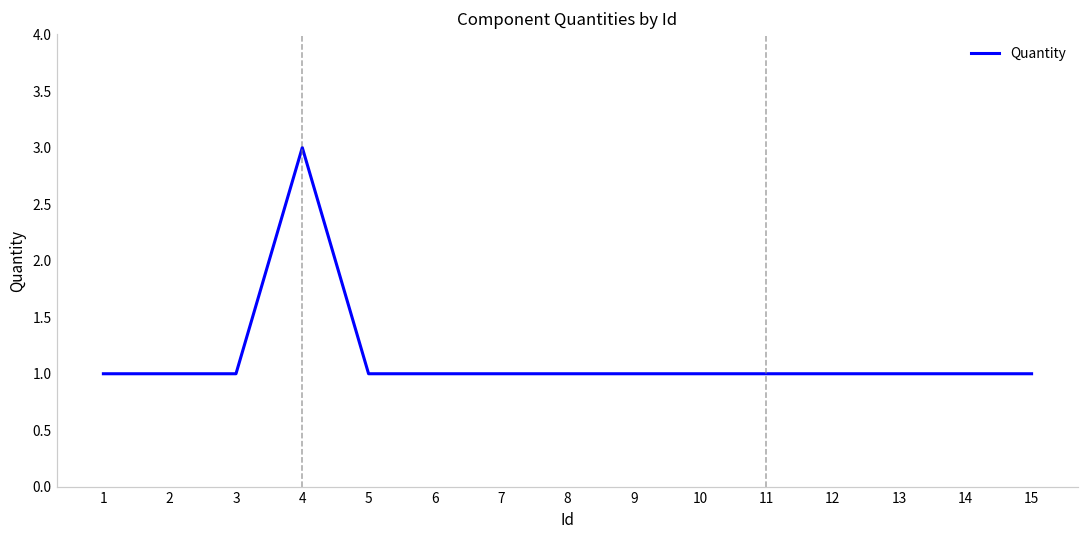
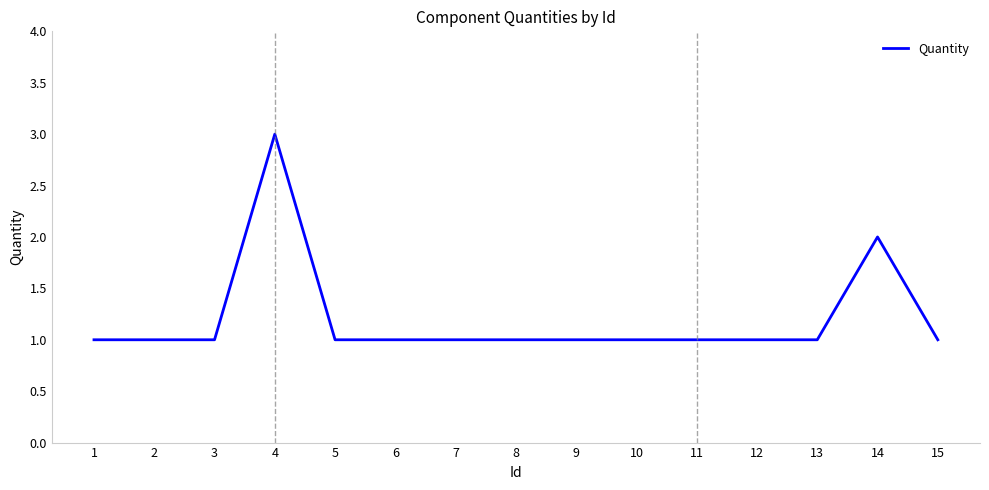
14: 1 -> 2
